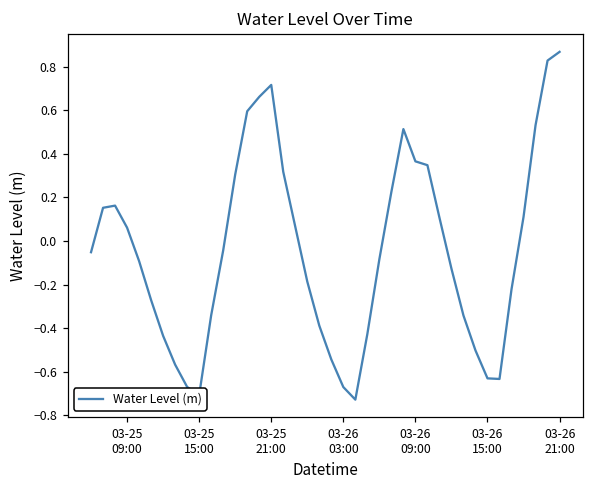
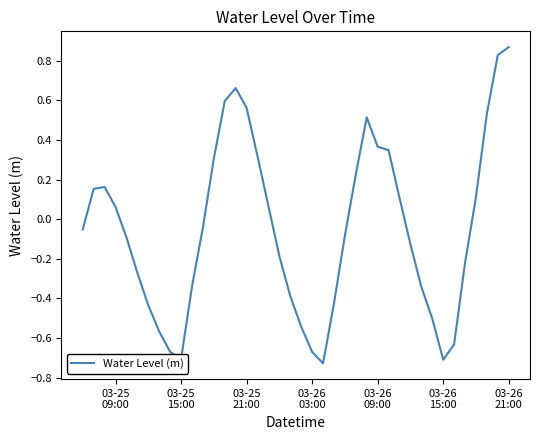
03-25 21:00: 0.72 -> 0.56
03-26 15:00: -0.63 -> -0.71
